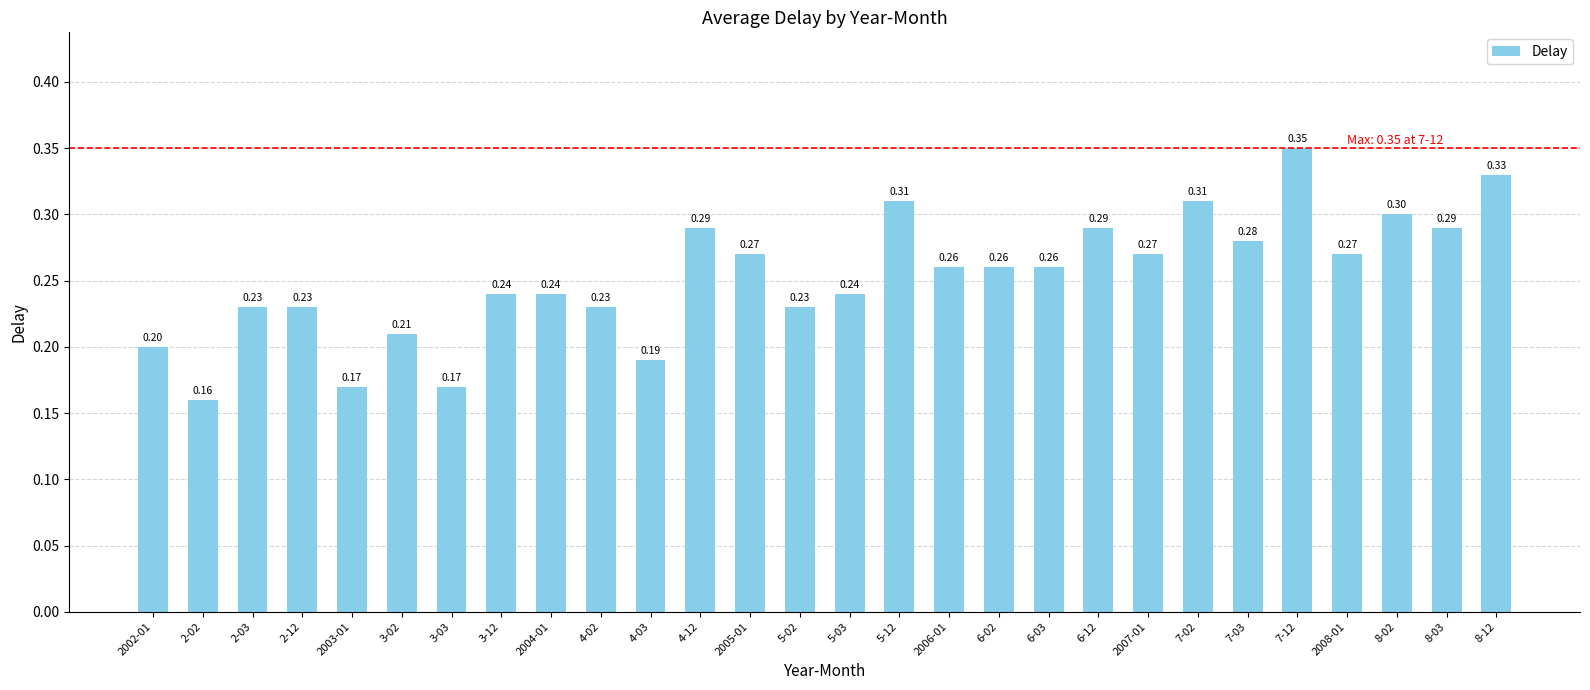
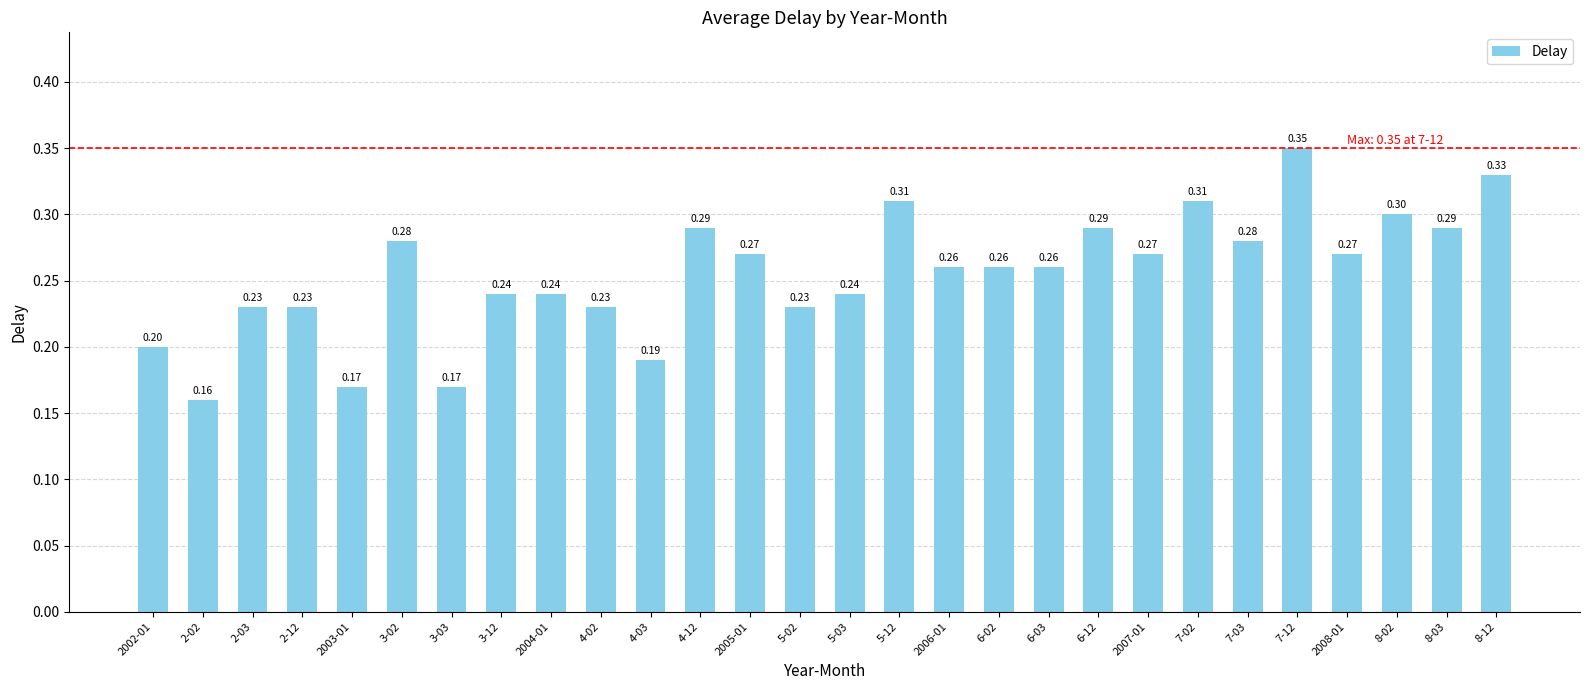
3-02: 0.21 -> 0.28
